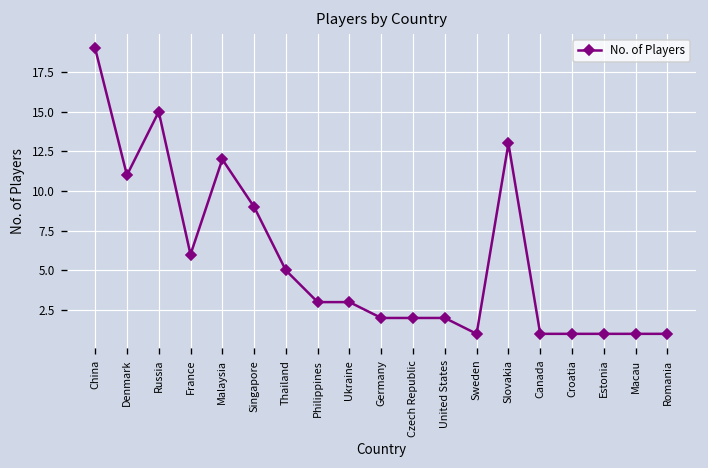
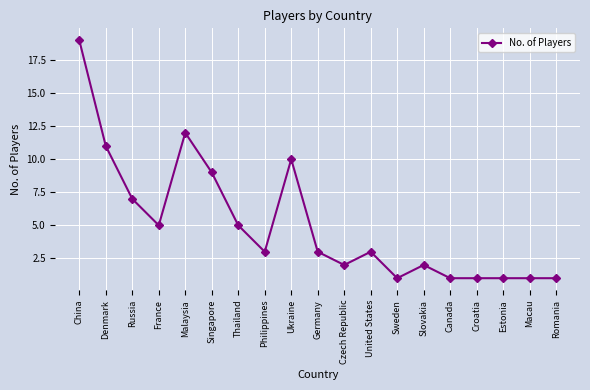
Russia: 15 -> 7
France: 6 -> 5
Ukraine: 3 -> 10
Germany: 2 -> 3
United States: 2 -> 3
Slovakia: 13 -> 2
